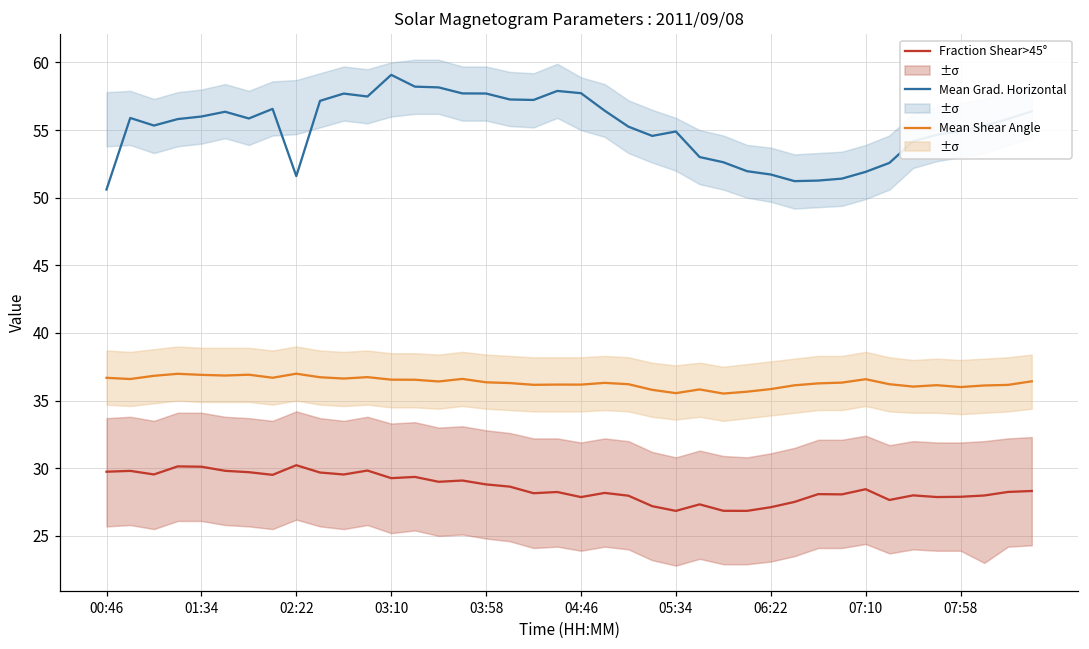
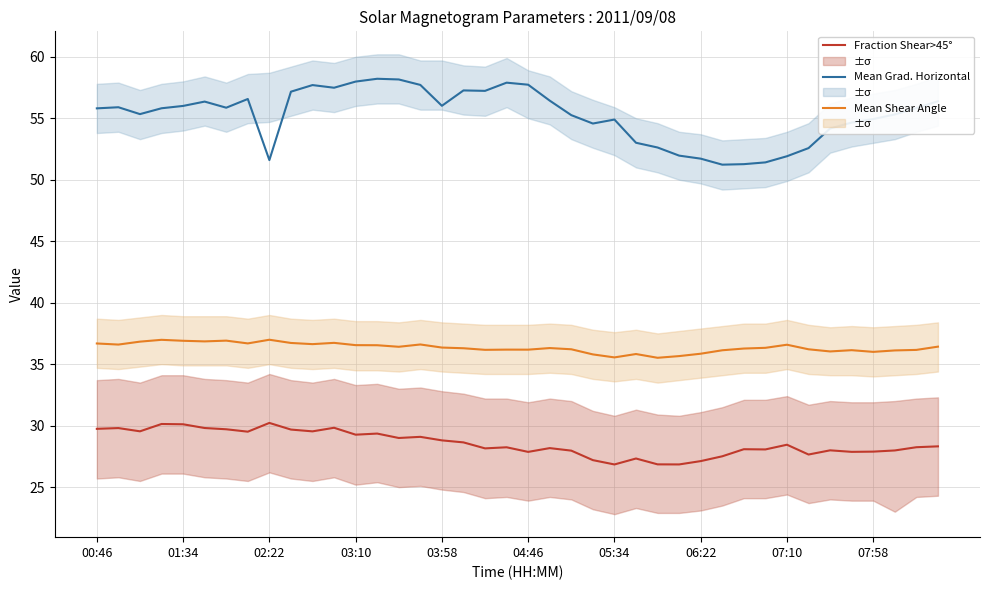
Mean Grad. Horizontal, 00:46: 50.6 -> 55.8
Mean Grad. Horizontal, 03:10: 59.1 -> 58.0
Mean Grad. Horizontal, 03:58: 57.7 -> 56.0
